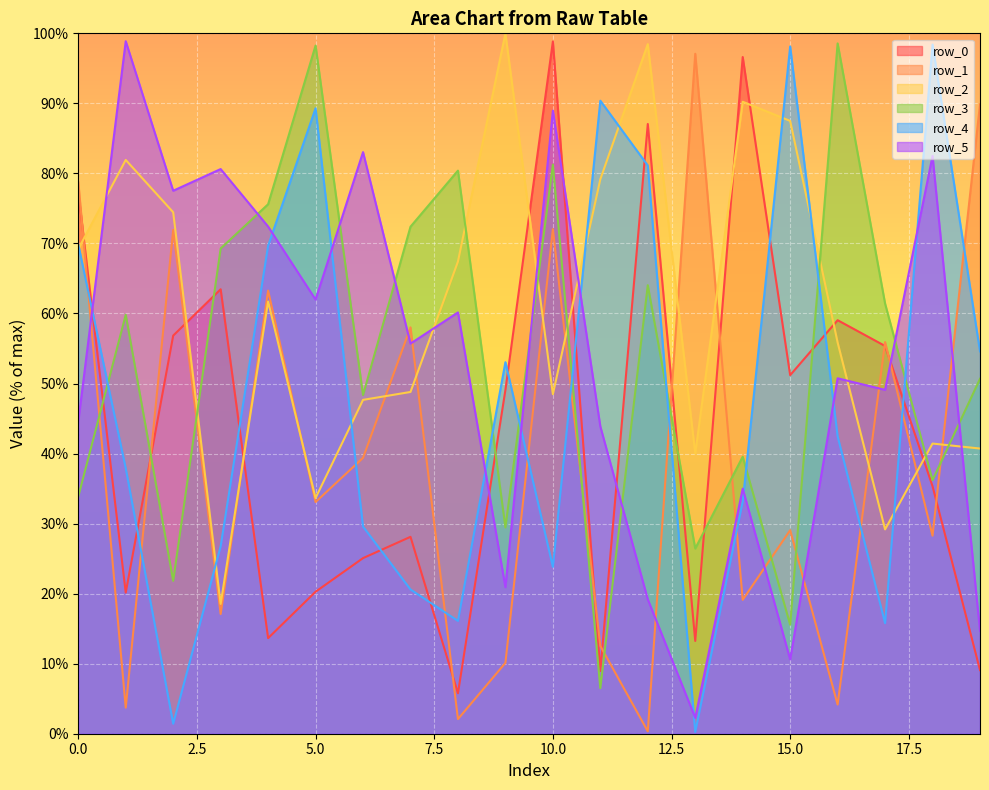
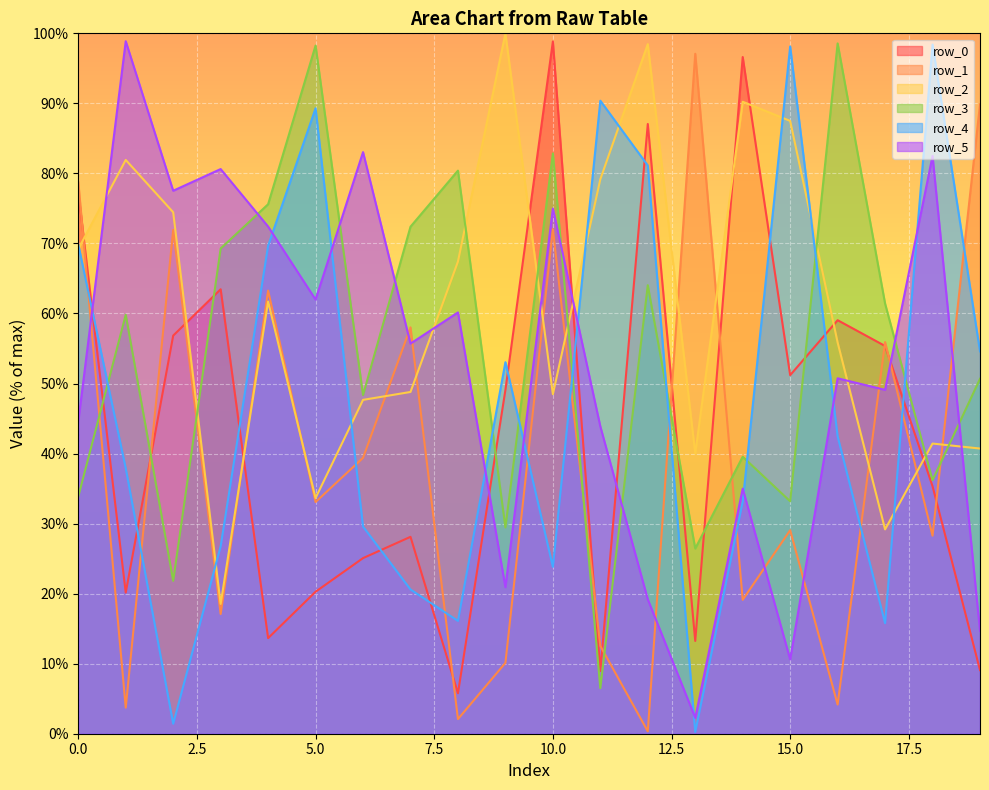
row_3, 10.0: 81% -> 83%
row_5, 10.0: 89% -> 75%
row_3, 15.0: 16% -> 33%
